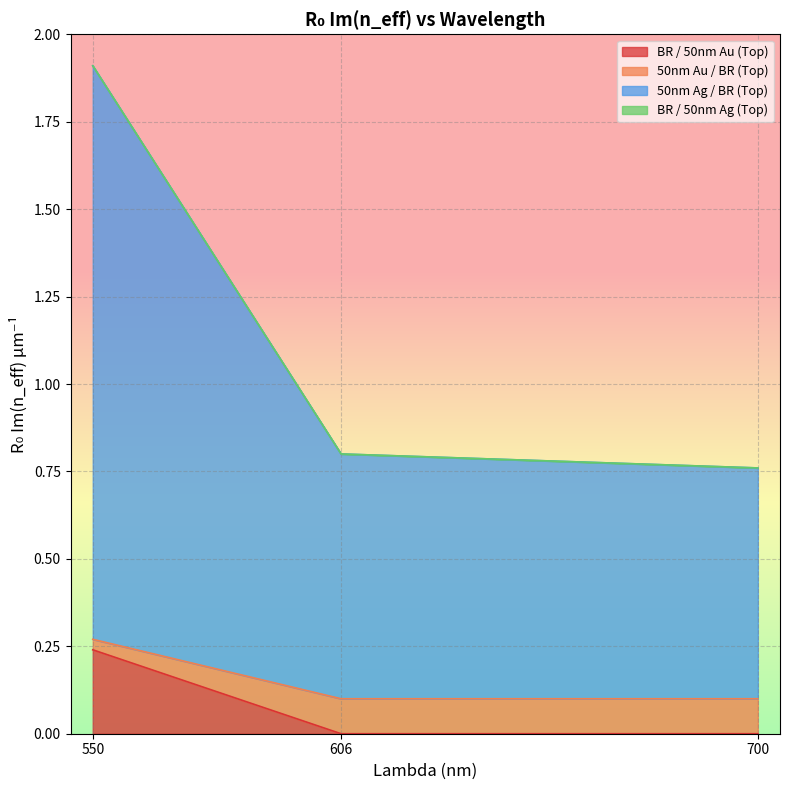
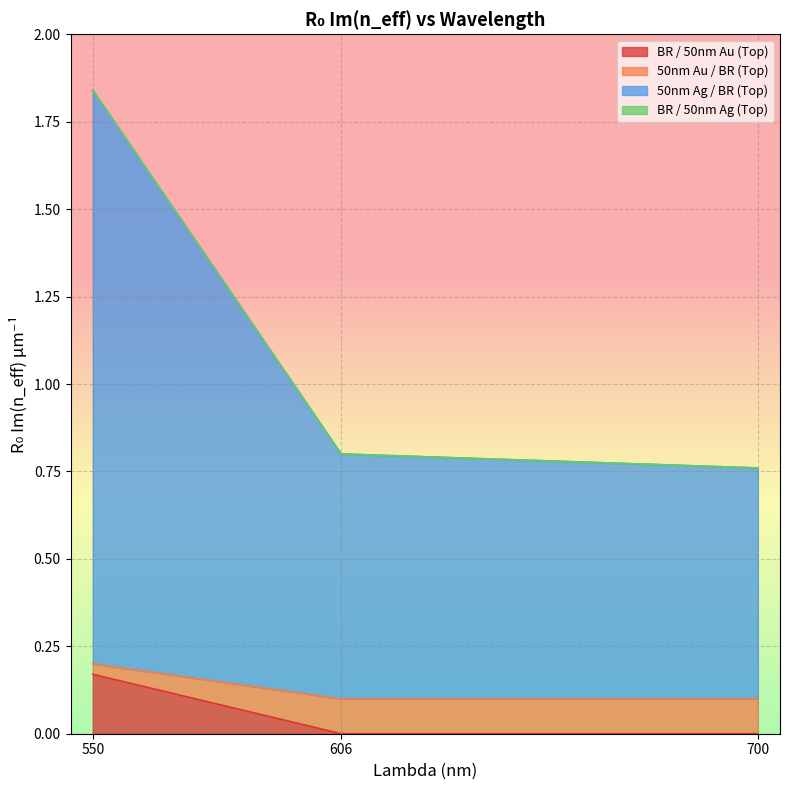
BR / 50nm Au (Top), 550: 0.24 -> 0.17
